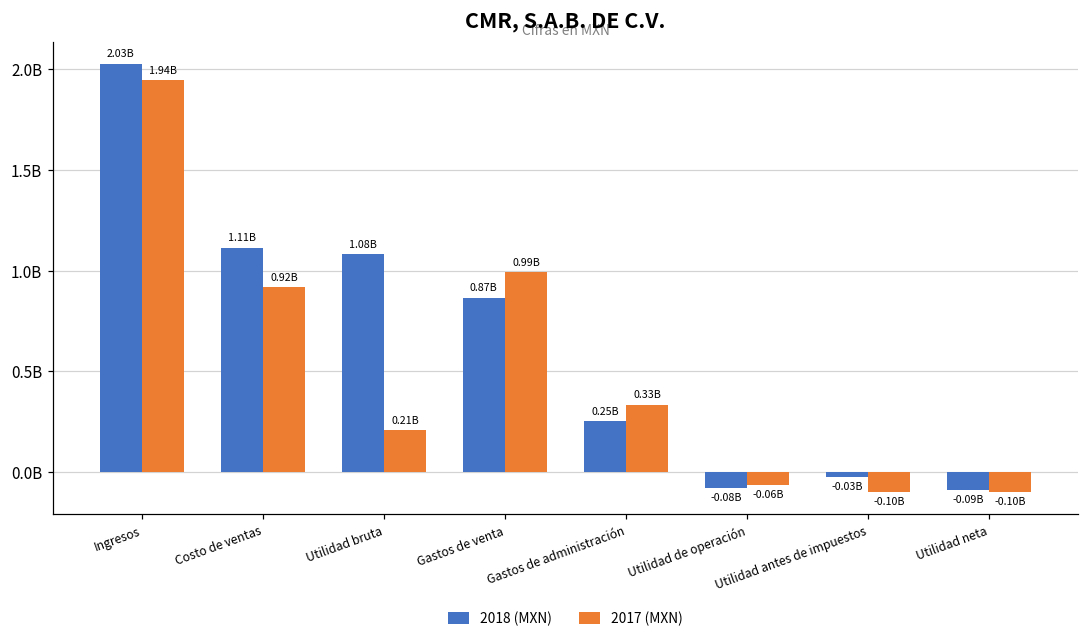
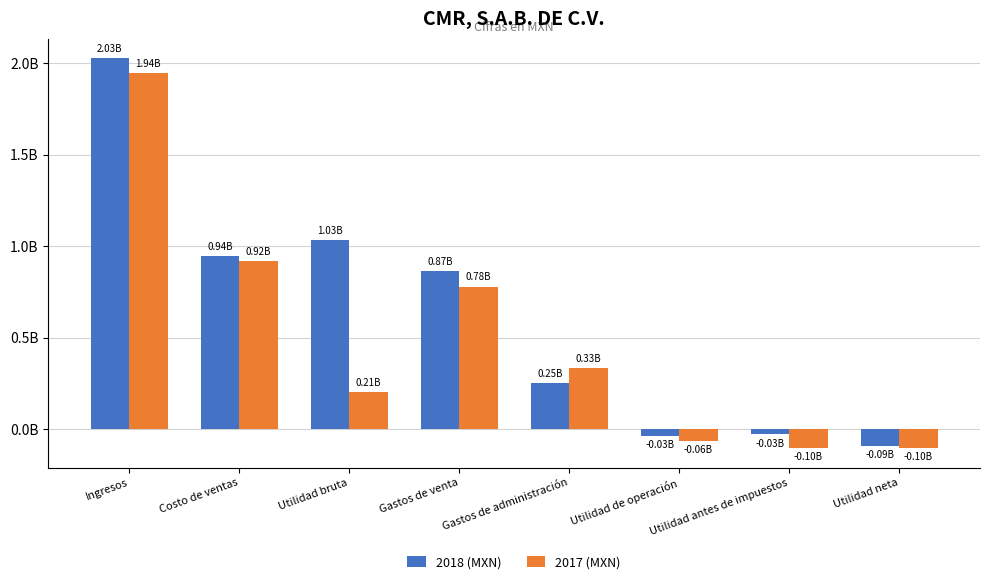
2018 (MXN), Costo de ventas: 1.11B -> 0.94B
2018 (MXN), Utilidad bruta: 1.08B -> 1.03B
2017 (MXN), Gastos de venta: 0.99B -> 0.78B
2018 (MXN), Utilidad de operación: -0.08B -> -0.03B
